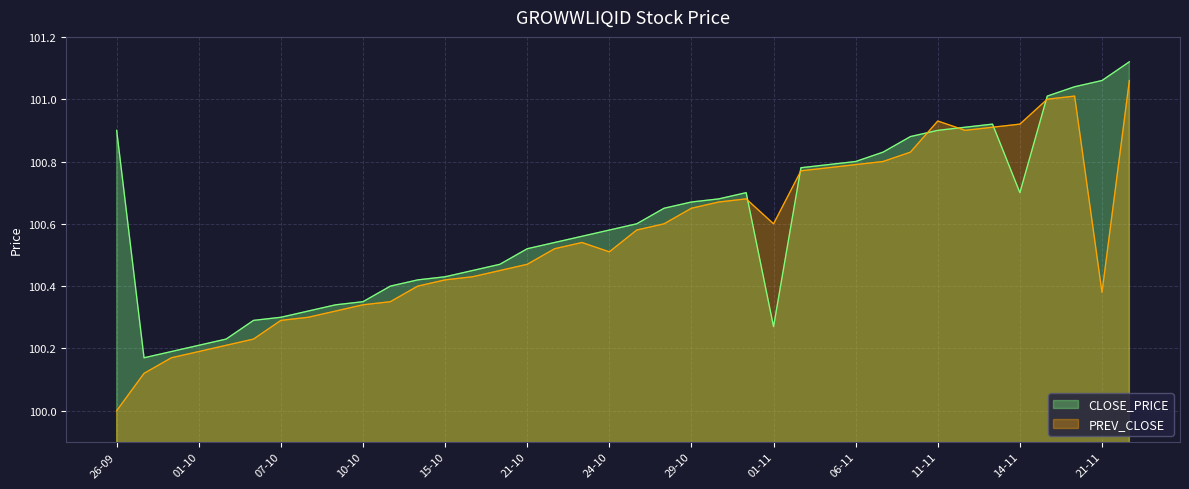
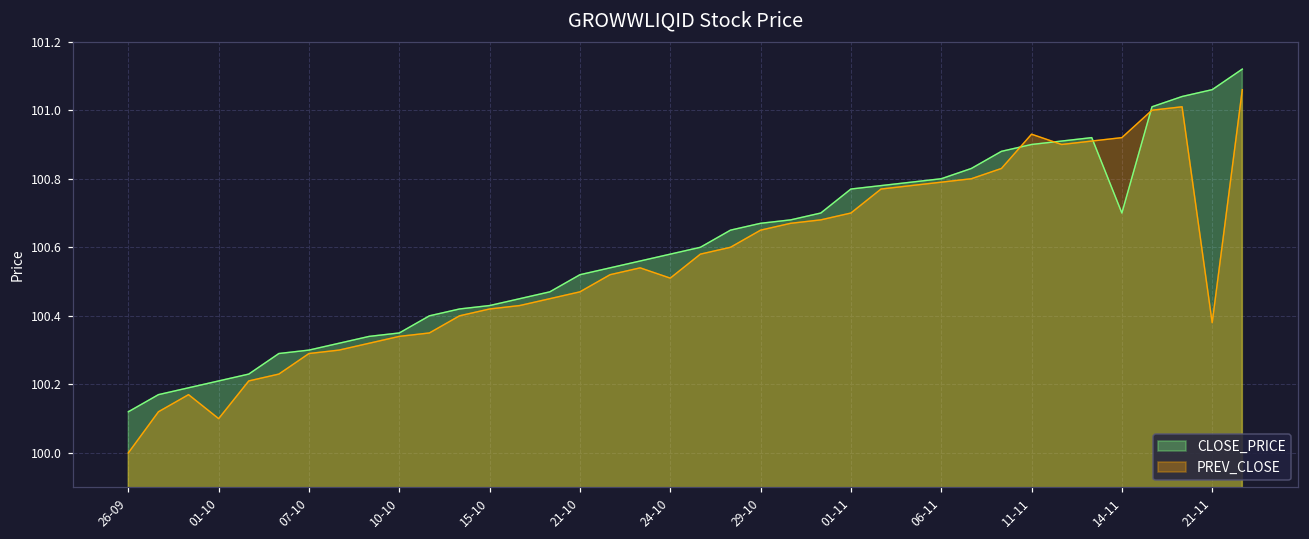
CLOSE_PRICE, 26-09: 100.90 -> 100.12
PREV_CLOSE, 01-10: 100.19 -> 100.10
CLOSE_PRICE, 01-11: 100.27 -> 100.77
PREV_CLOSE, 01-11: 100.6 -> 100.7
